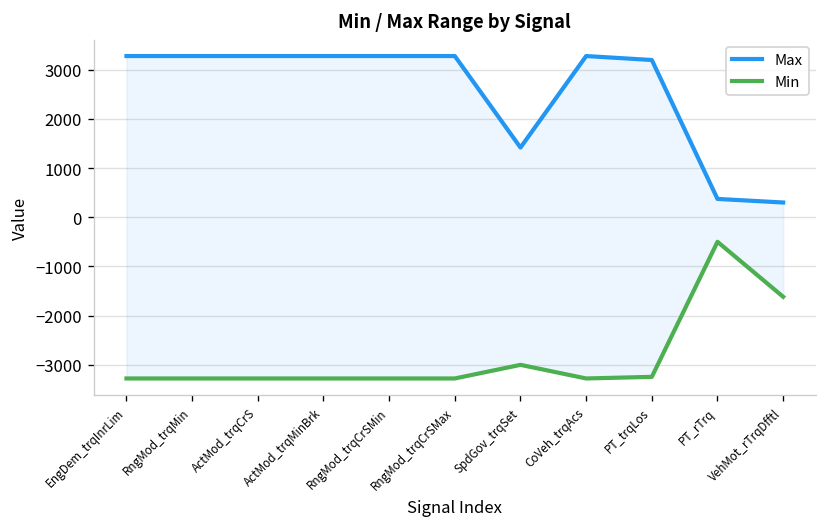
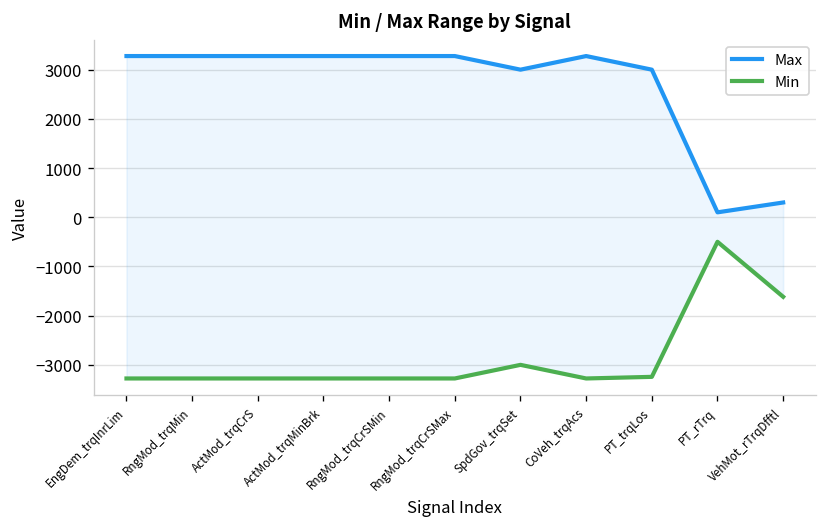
Max, SpdGov_trqSet: 1400 -> 3000
Max, PT_trqLos: 3200 -> 3000
Max, PT_rTrq: 400 -> 100
